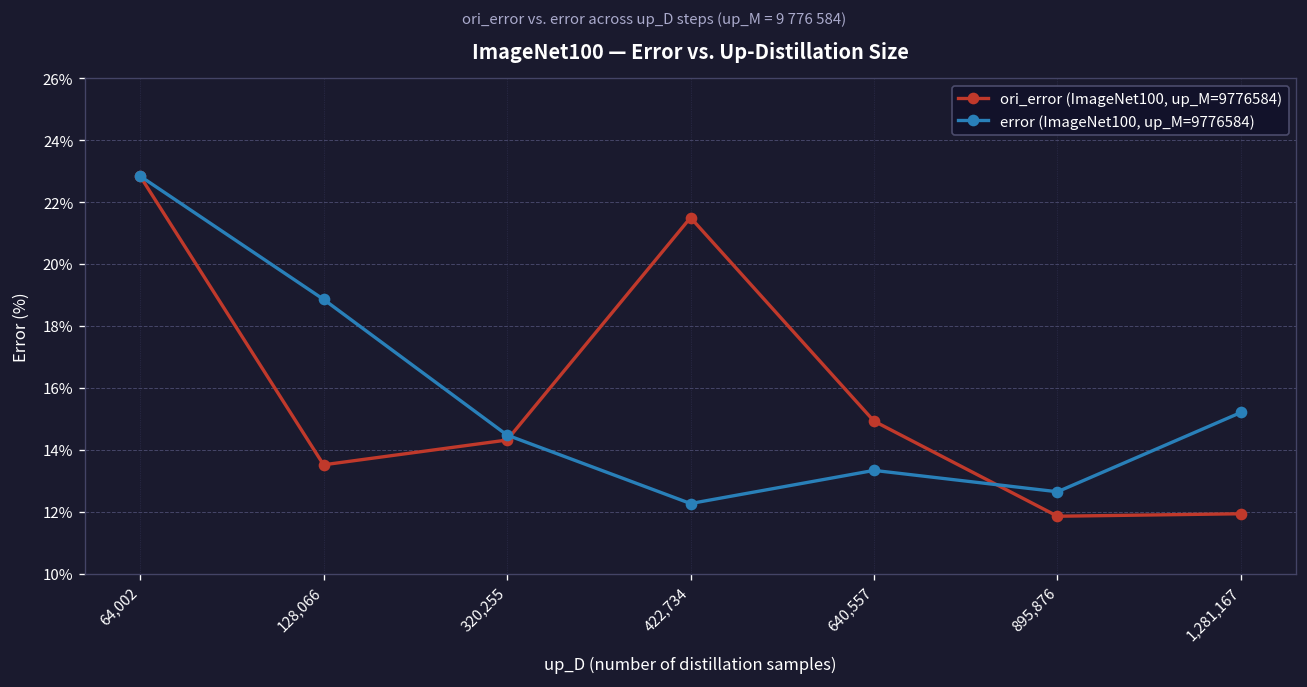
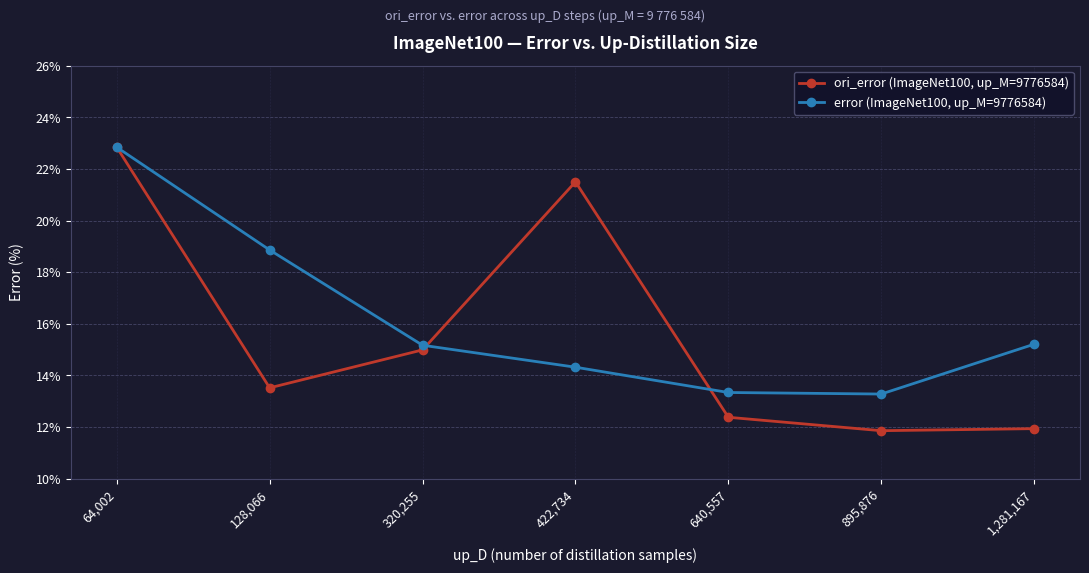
ori_error (ImageNet100, up_M=9776584), 320,255: 14.3% -> 15.0%
error (ImageNet100, up_M=9776584), 320,255: 14.5% -> 15.2%
error (ImageNet100, up_M=9776584), 422,734: 12.3% -> 14.3%
ori_error (ImageNet100, up_M=9776584), 640,557: 14.9% -> 12.4%
error (ImageNet100, up_M=9776584), 895,876: 12.7% -> 13.3%
